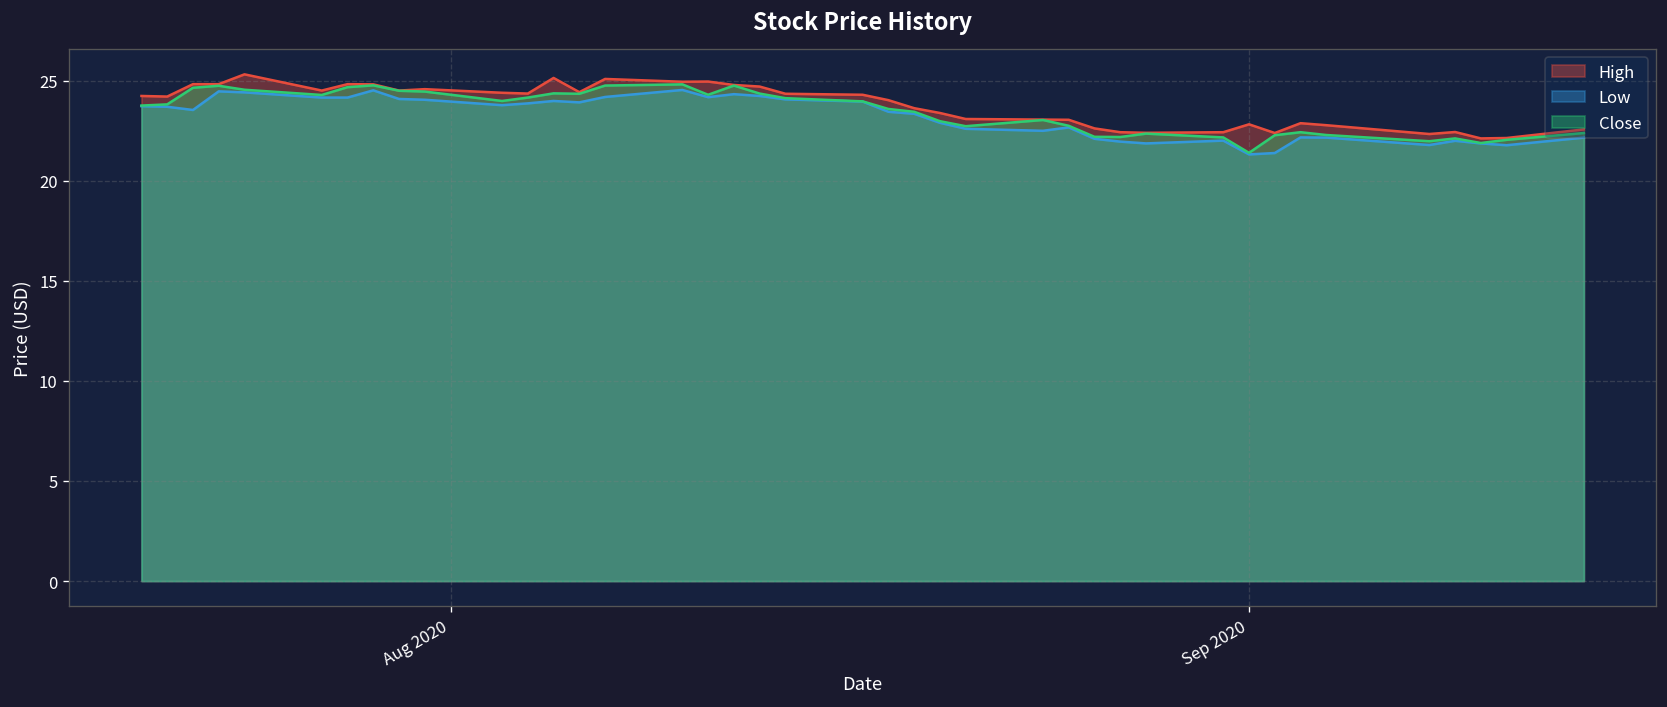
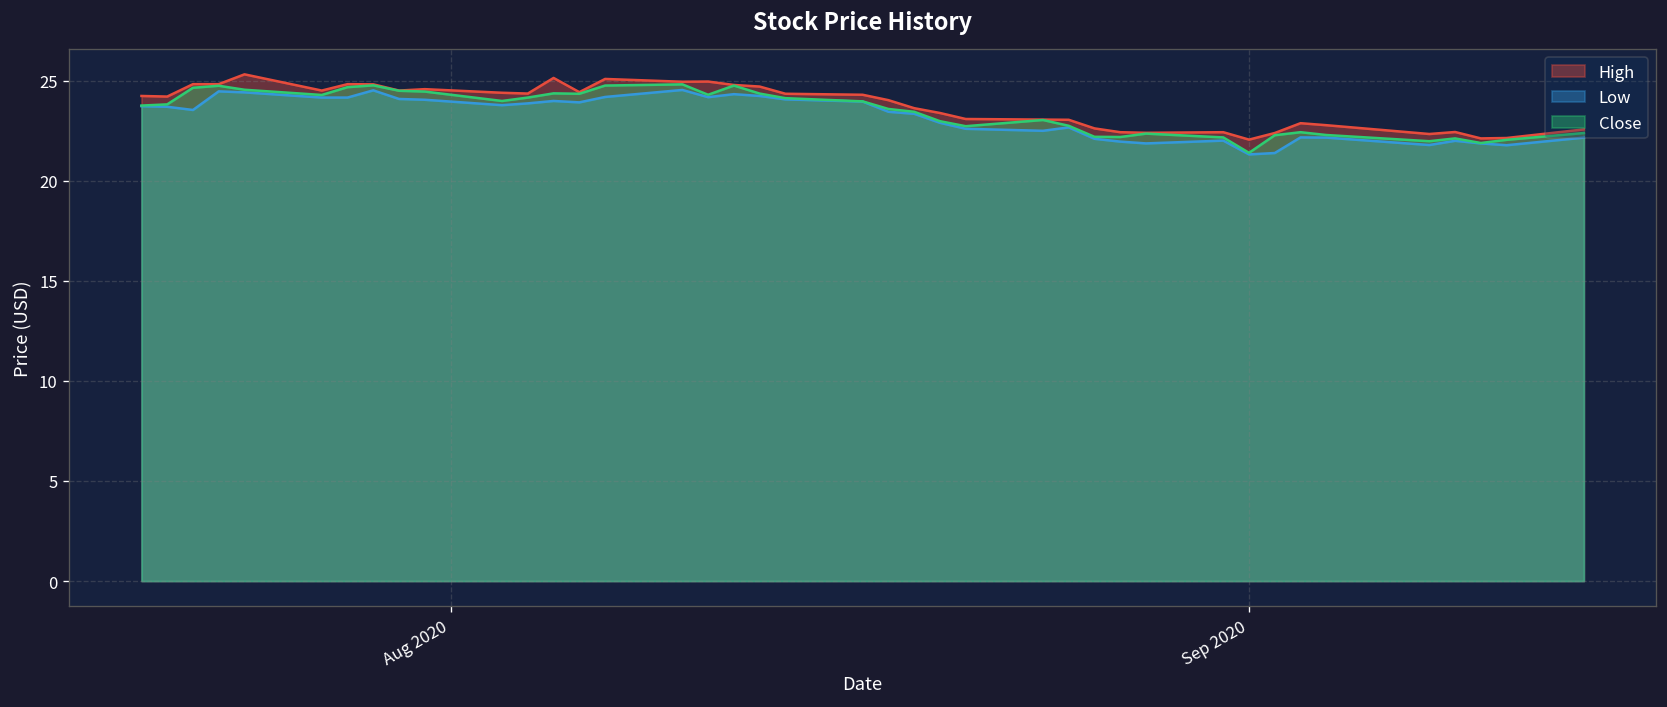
High, Sep 2020: 22.8 -> 22.0
